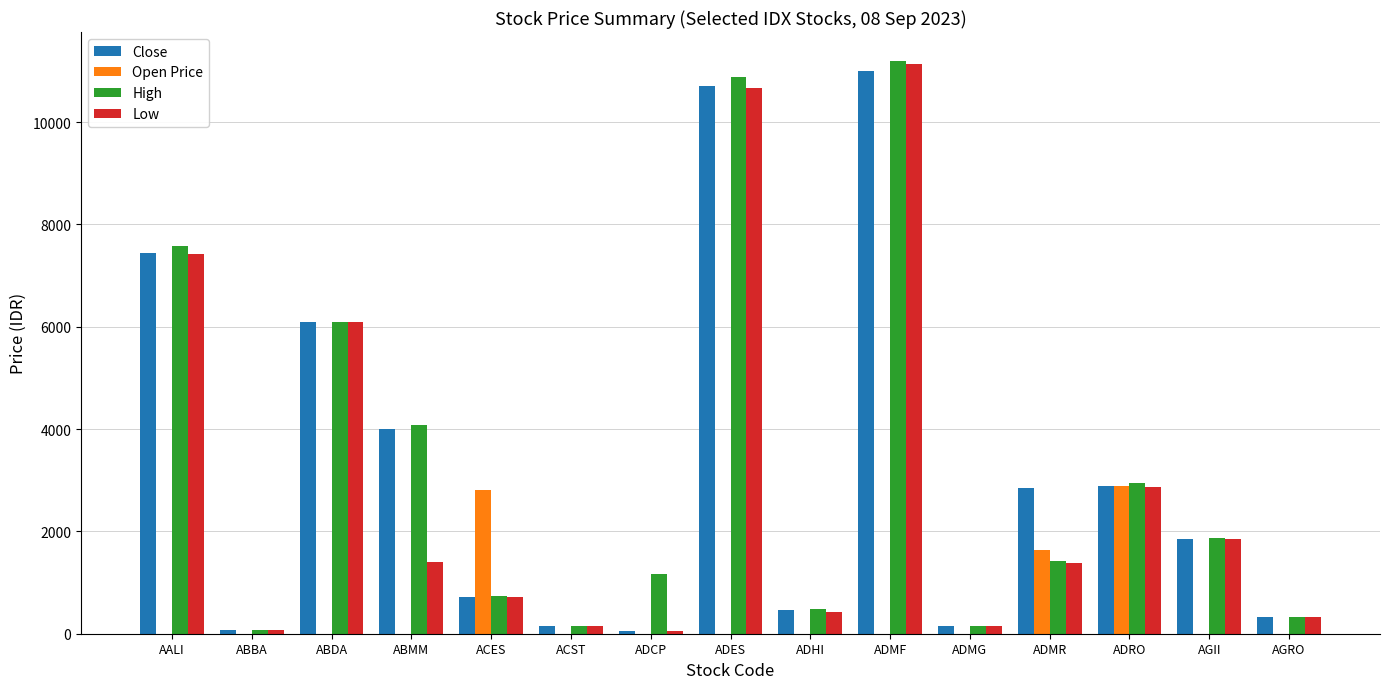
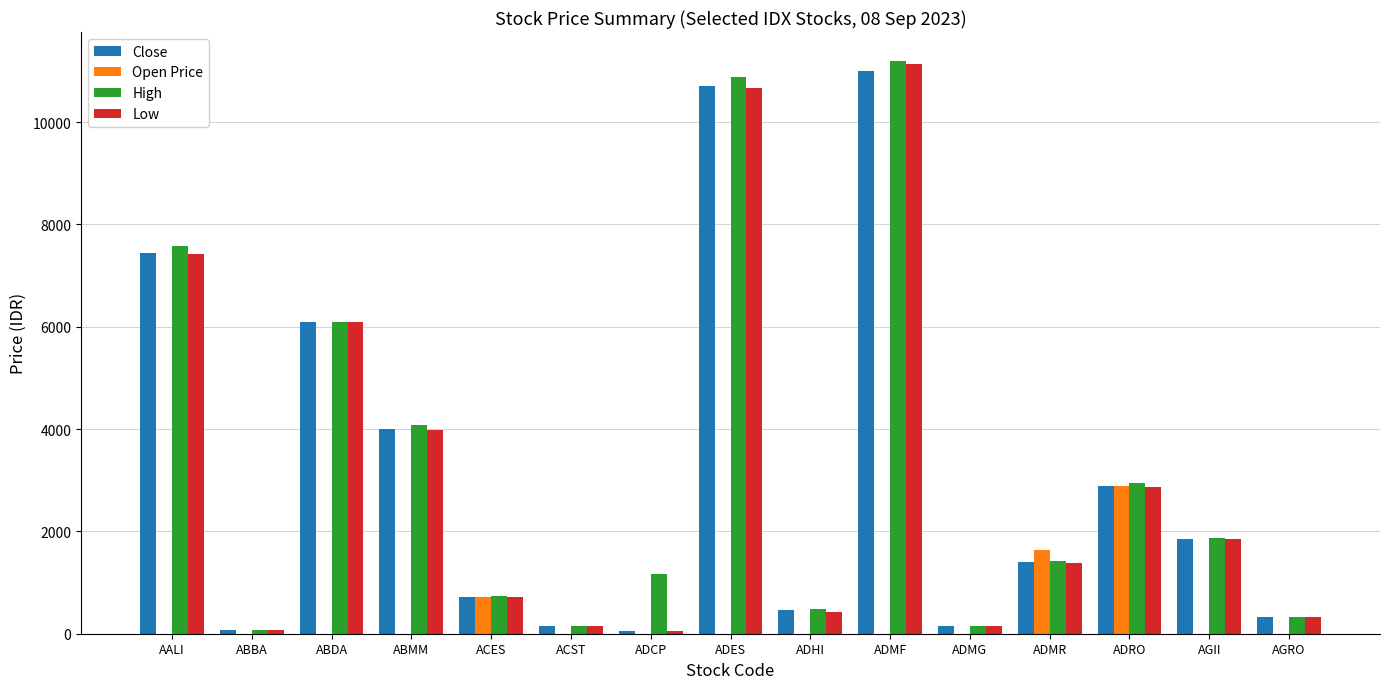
Low, ABMM: 1400 -> 4000
Open Price, ACES: 2800 -> 700
Close, ADMR: 2800 -> 1400
